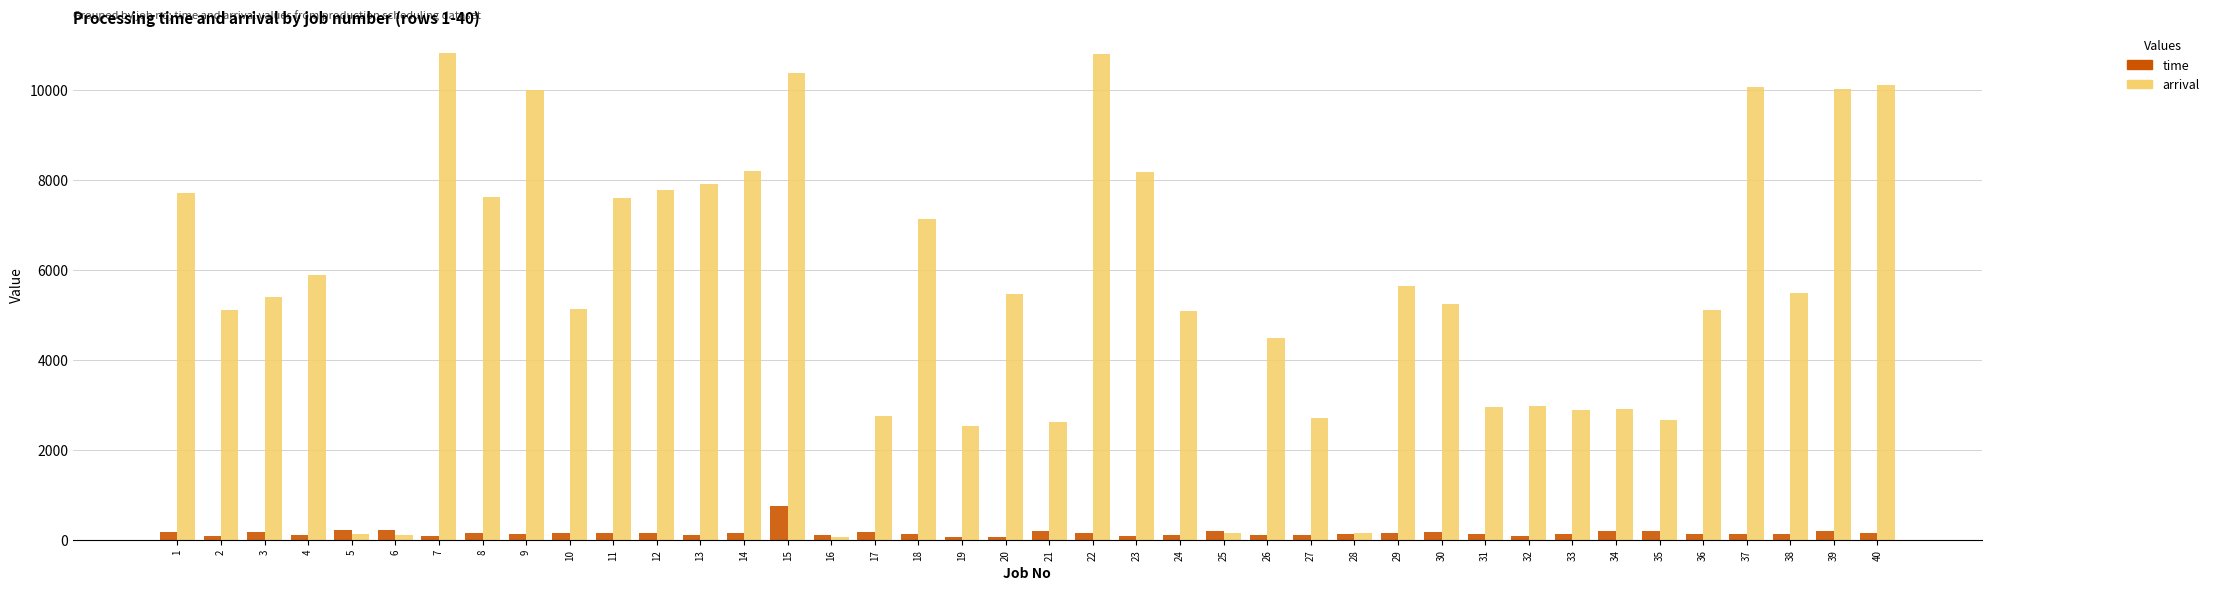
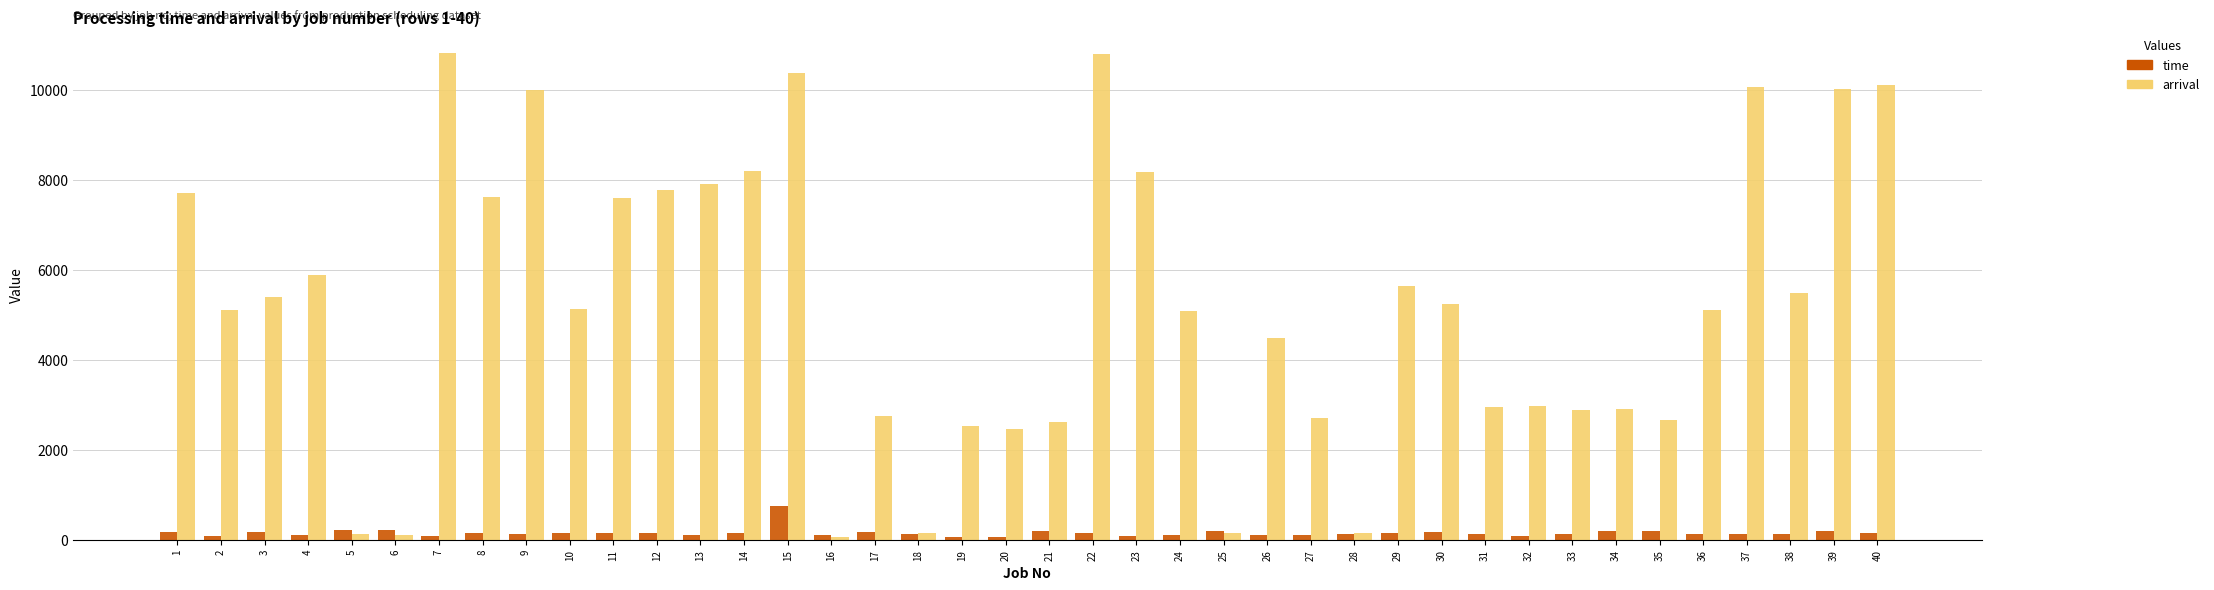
arrival, 18: 7100 -> 100
arrival, 20: 5500 -> 2500
